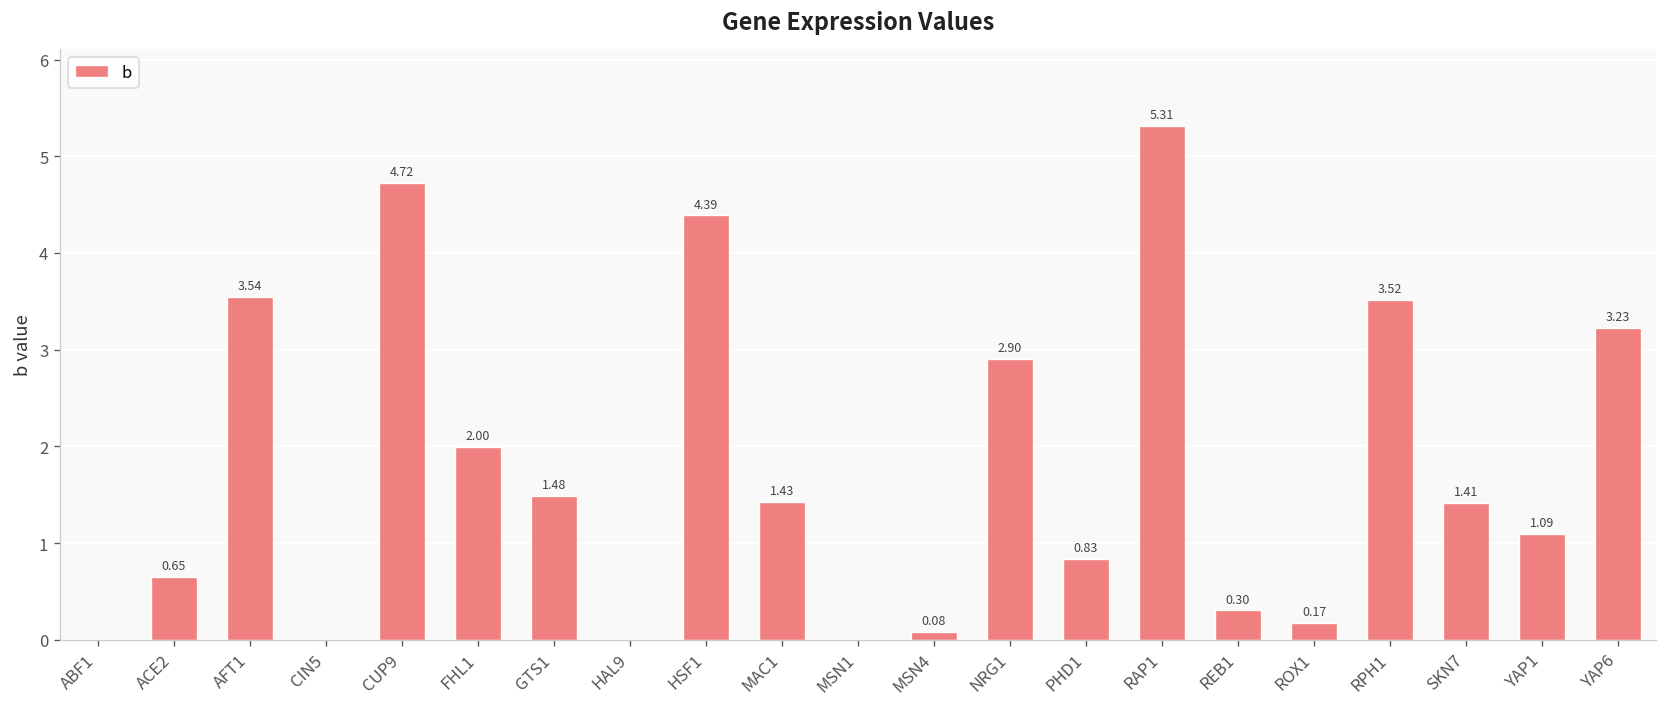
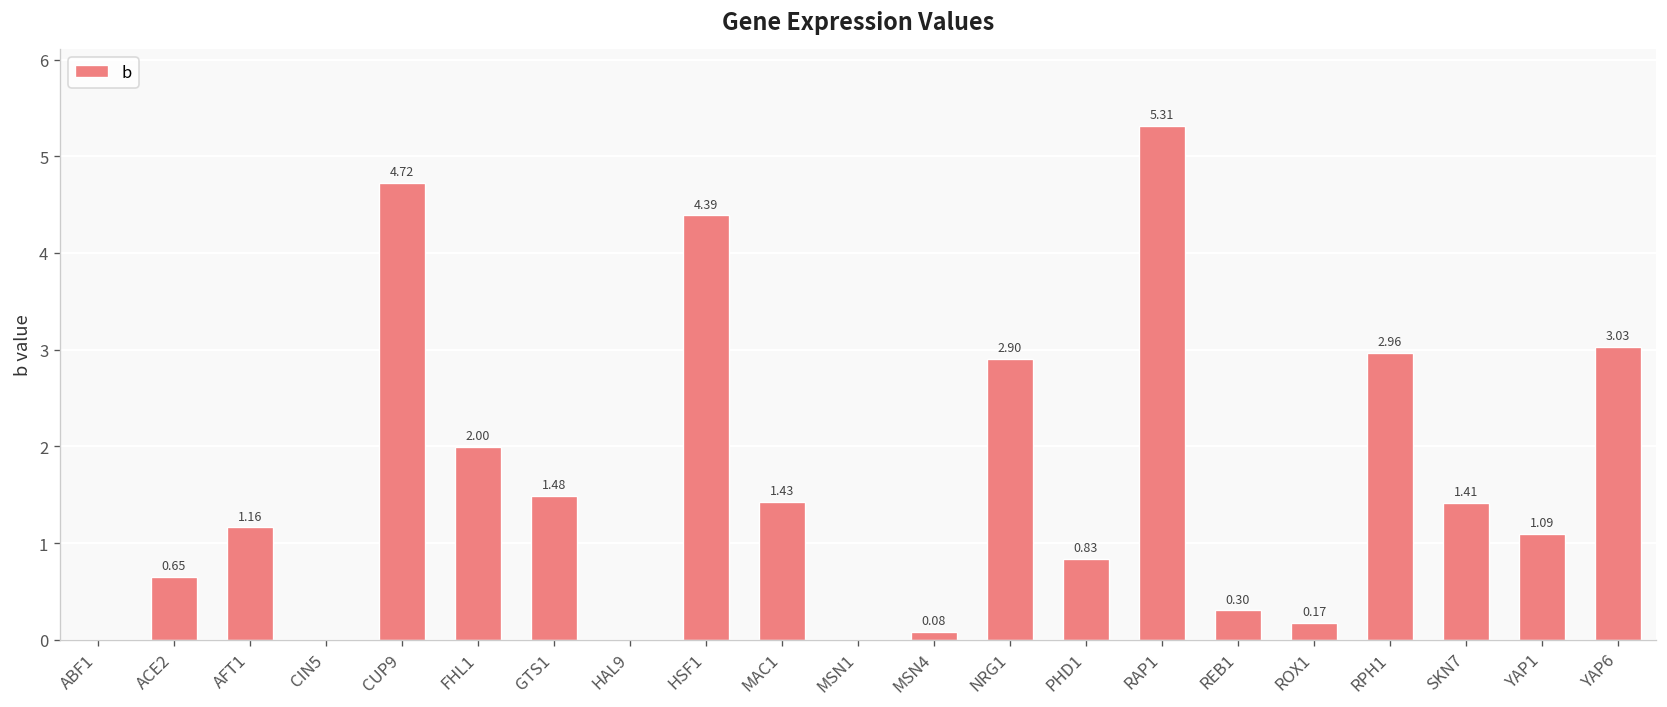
AFT1: 3.54 -> 1.16
RPH1: 3.52 -> 2.96
YAP6: 3.23 -> 3.03
